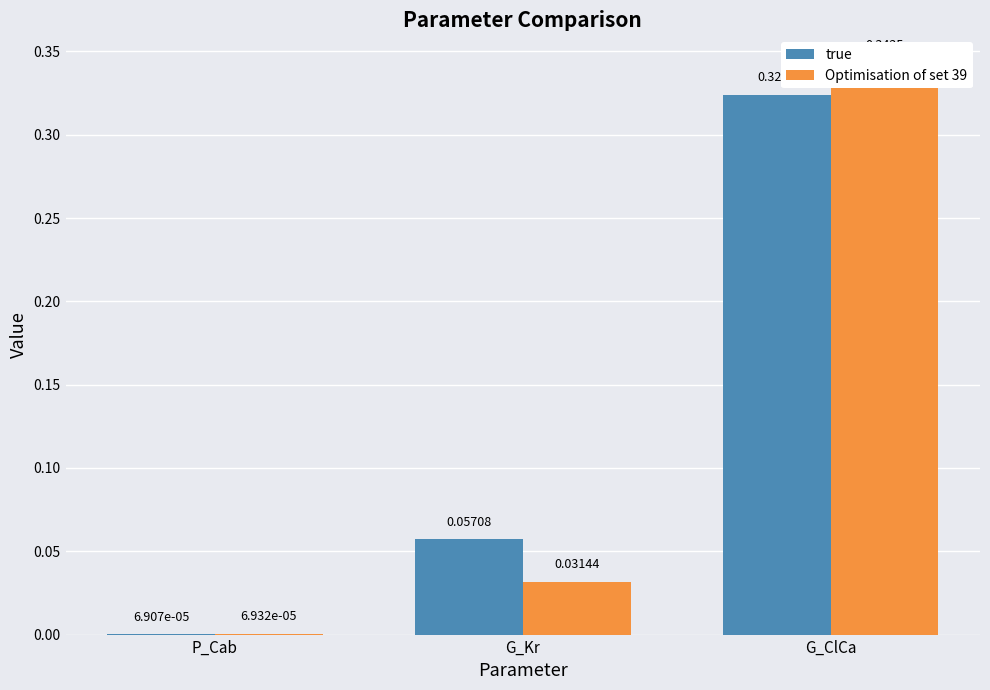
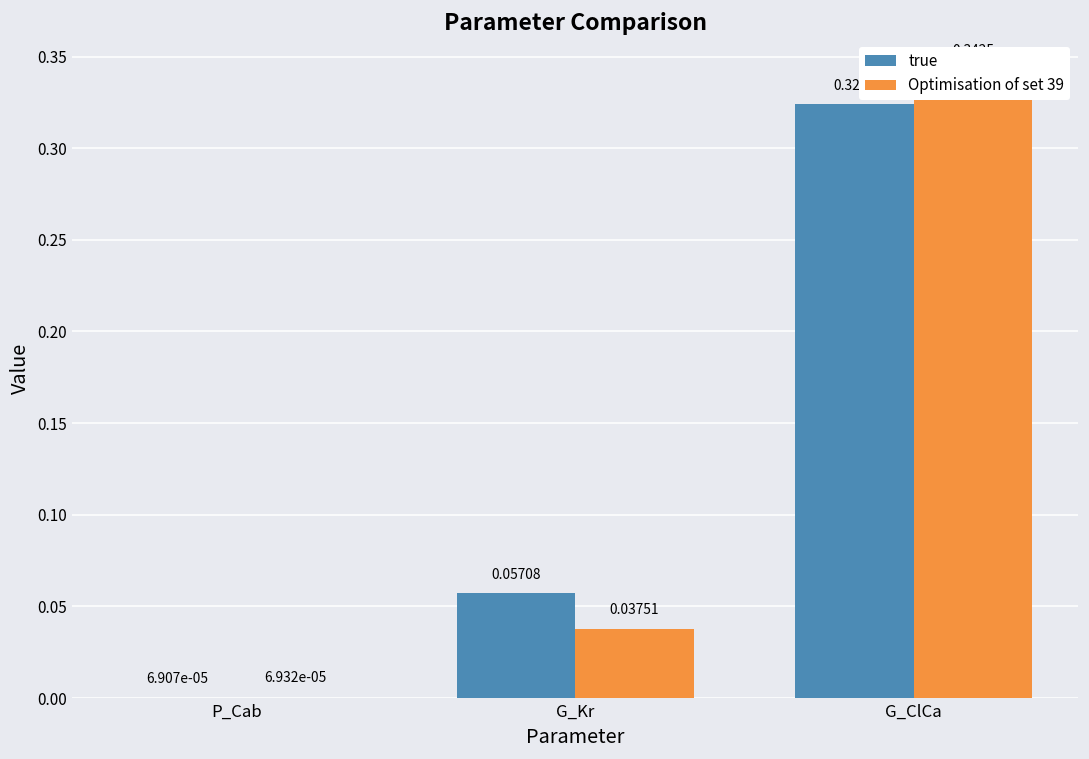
Optimisation of set 39, G_Kr: 0.03144 -> 0.03751
